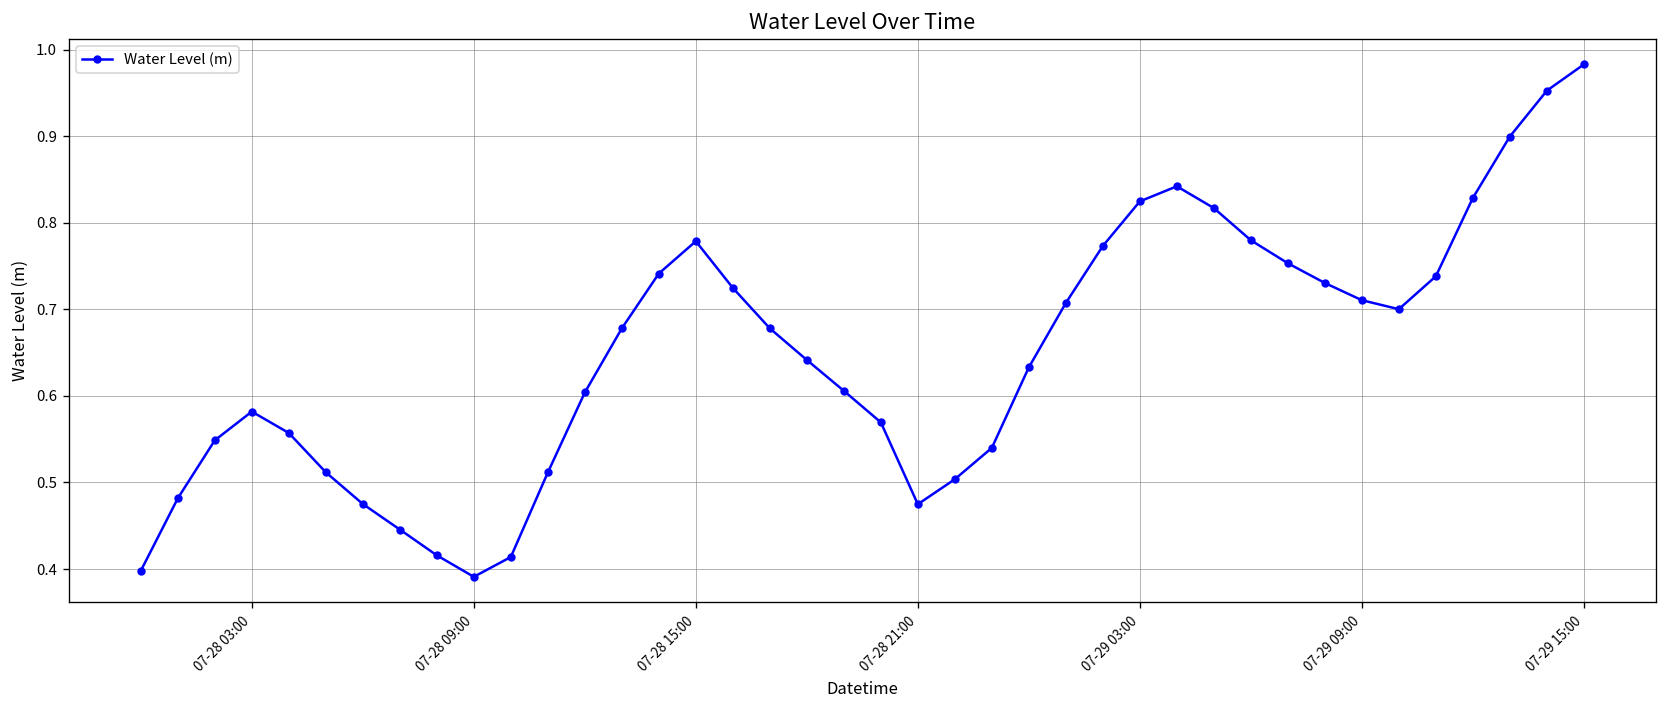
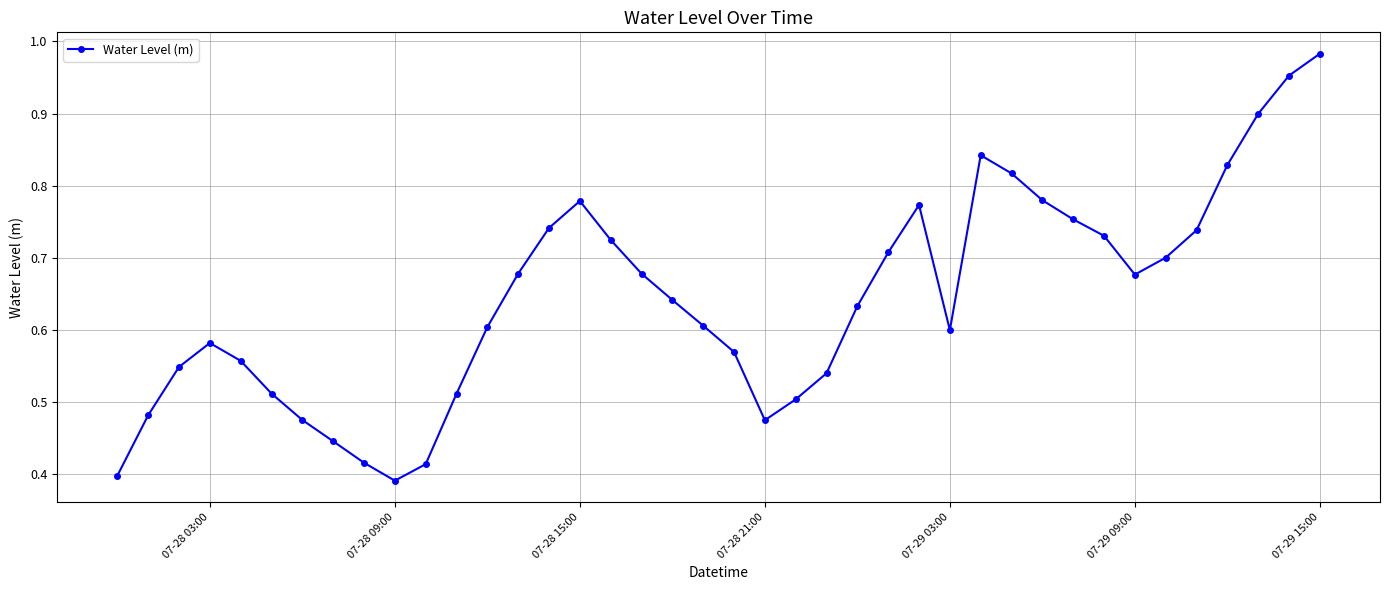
07-29 03:00: 0.82 -> 0.60
07-29 09:00: 0.71 -> 0.68
